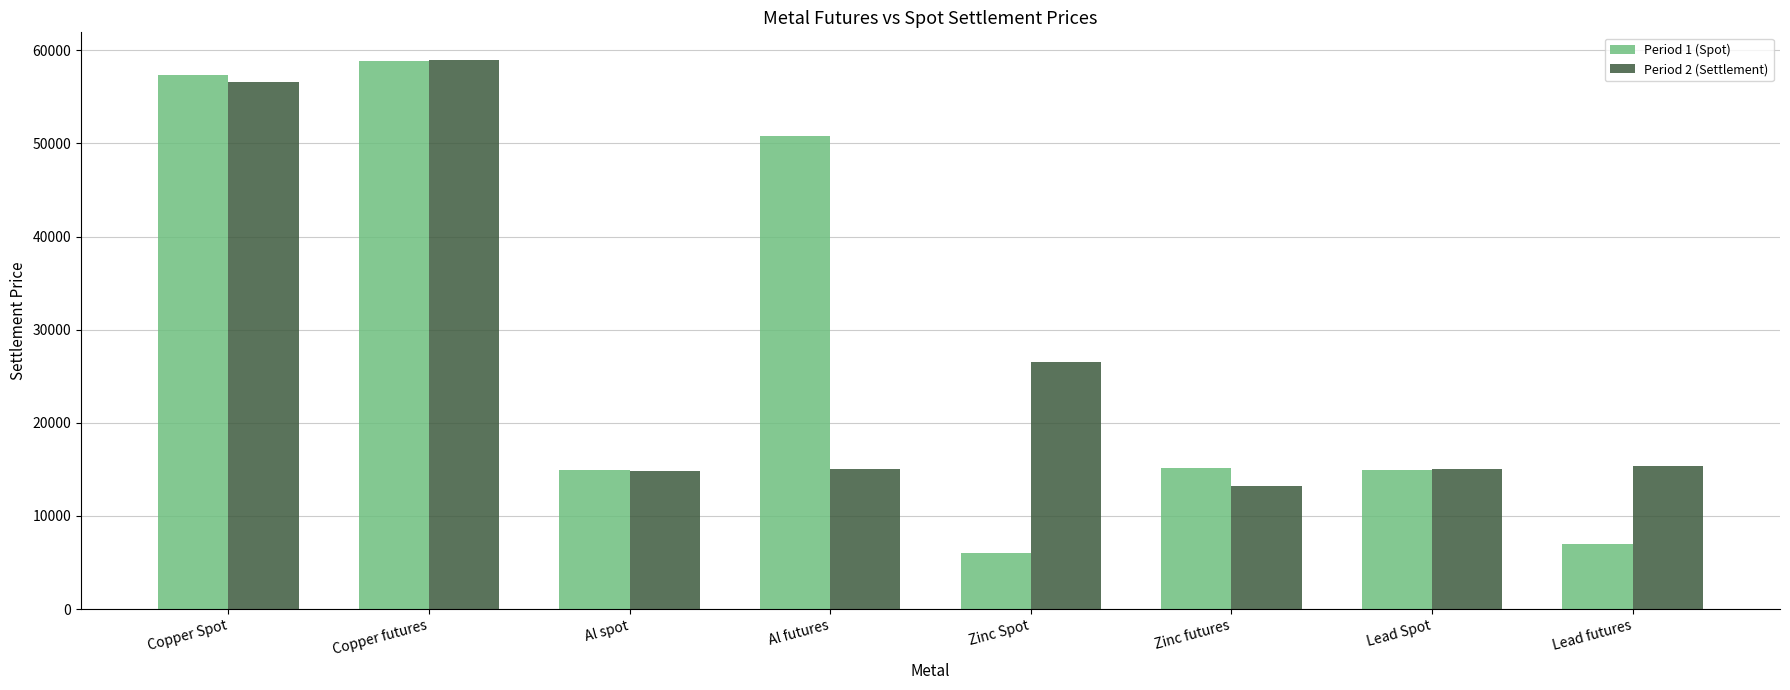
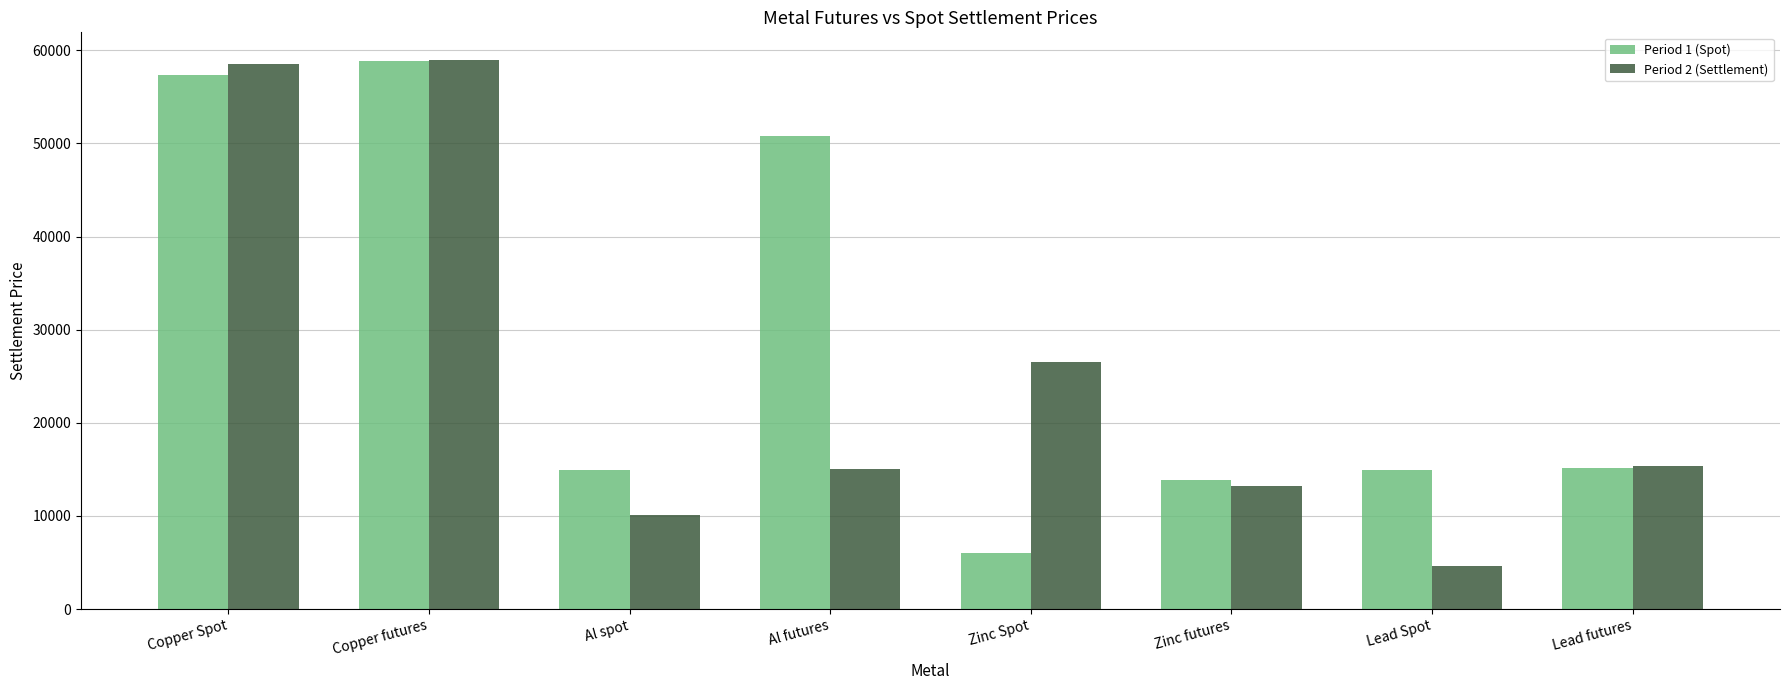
Period 2 (Settlement), Copper Spot: 57000 -> 58000
Period 2 (Settlement), Al spot: 15000 -> 10000
Period 1 (Spot), Zinc futures: 15000 -> 14000
Period 2 (Settlement), Lead Spot: 15000 -> 5000
Period 1 (Spot), Lead futures: 7000 -> 15000
